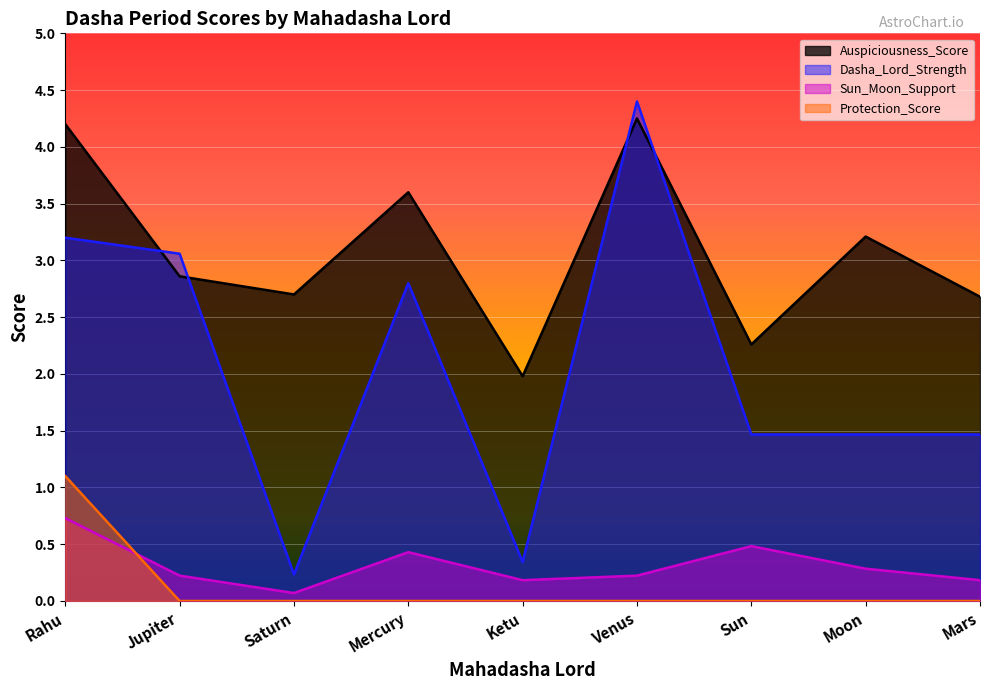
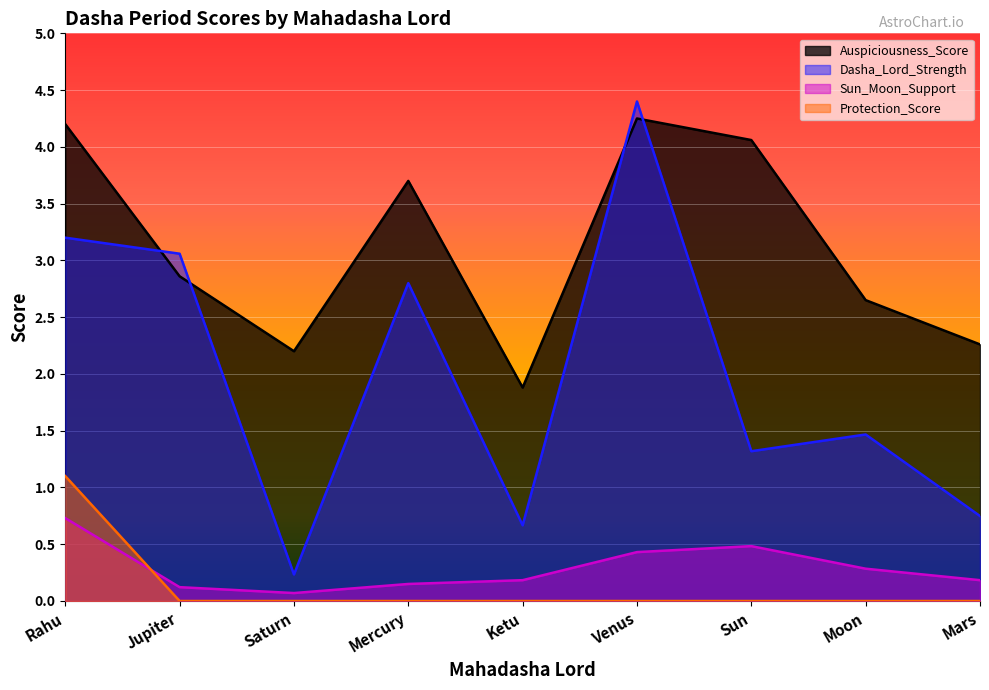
Sun_Moon_Support, Jupiter: 0.22 -> 0.12
Auspiciousness_Score, Saturn: 2.7 -> 2.2
Auspiciousness_Score, Mercury: 3.6 -> 3.7
Sun_Moon_Support, Mercury: 0.43 -> 0.15
Auspiciousness_Score, Ketu: 1.98 -> 1.88
Dasha_Lord_Strength, Ketu: 0.34 -> 0.67
Sun_Moon_Support, Venus: 0.22 -> 0.43
Auspiciousness_Score, Sun: 2.26 -> 4.06
Dasha_Lord_Strength, Sun: 1.47 -> 1.32
Auspiciousness_Score, Moon: 3.21 -> 2.65
Auspiciousness_Score, Mars: 2.68 -> 2.26
Dasha_Lord_Strength, Mars: 1.47 -> 0.75
